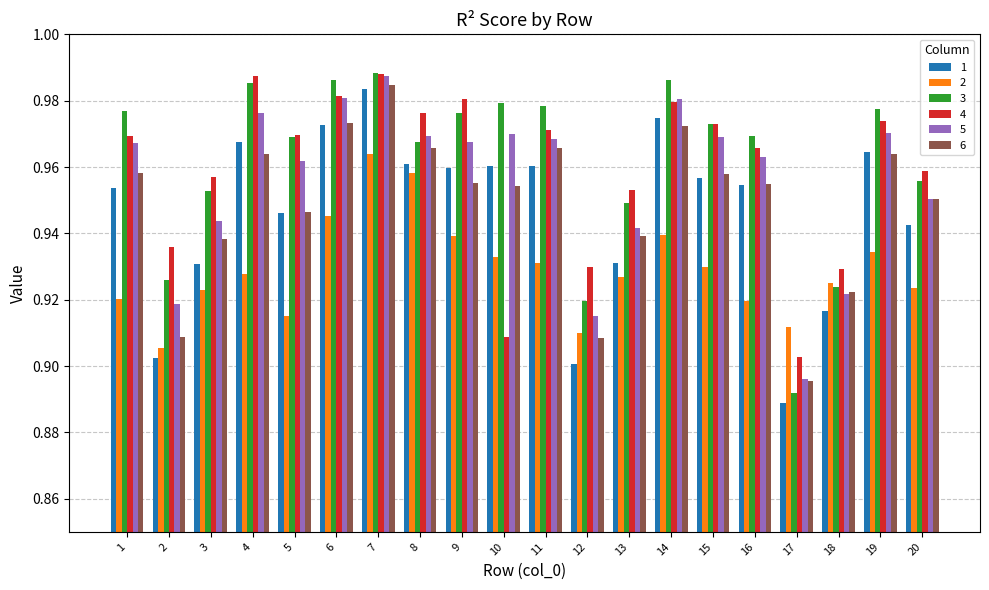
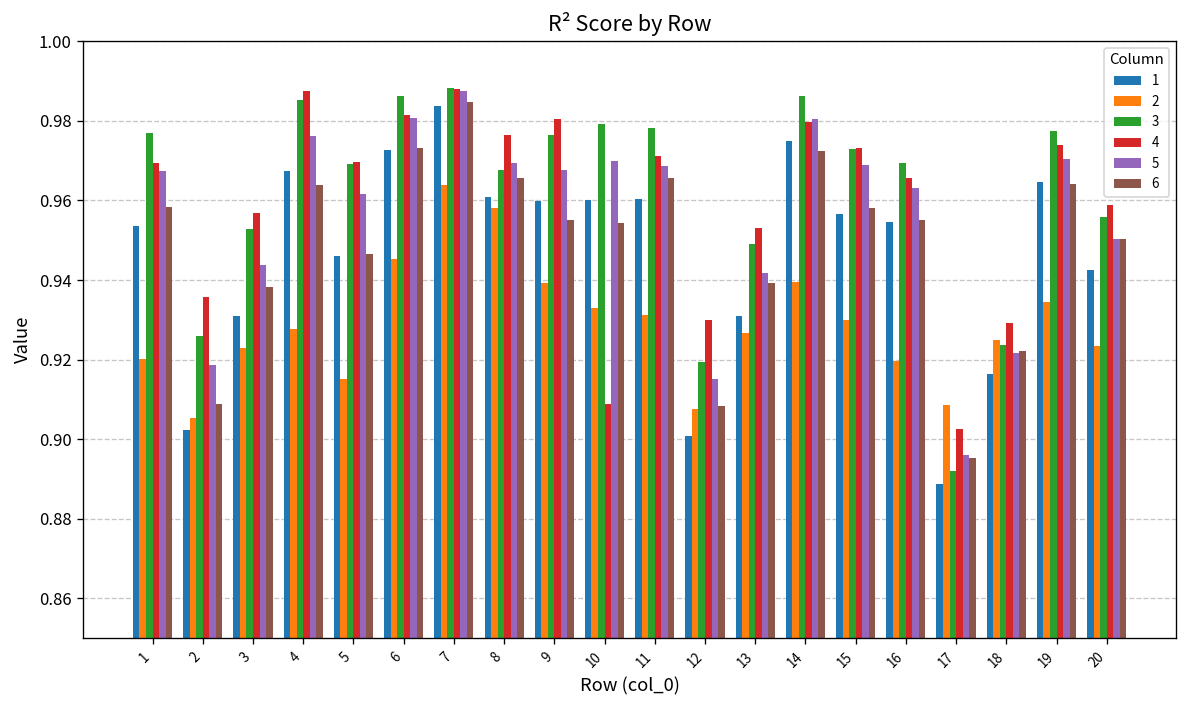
2, 12: 0.910 -> 0.908
2, 17: 0.912 -> 0.909
